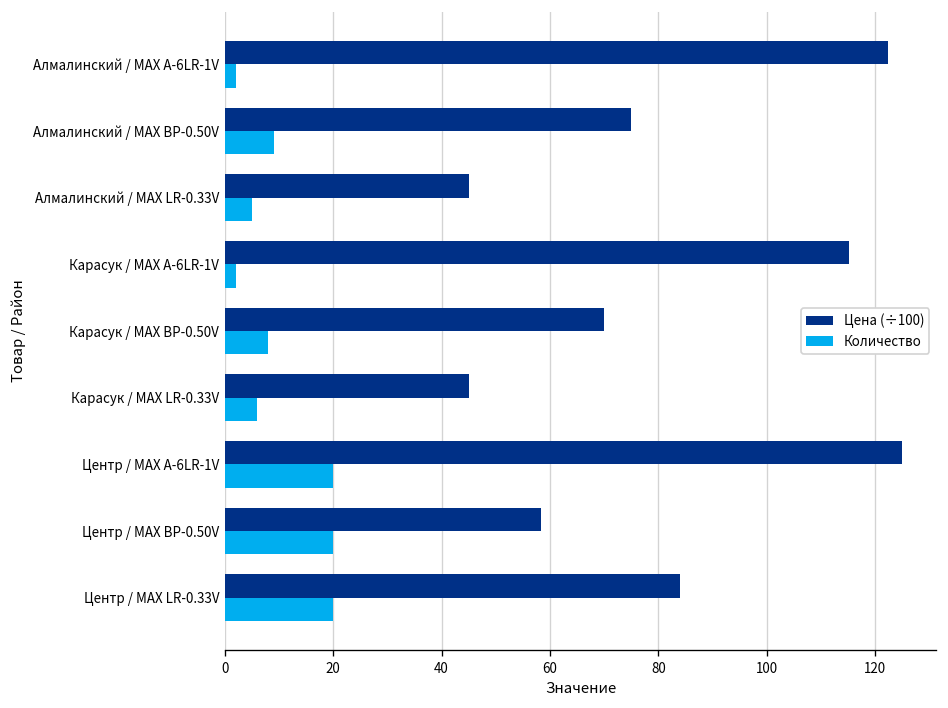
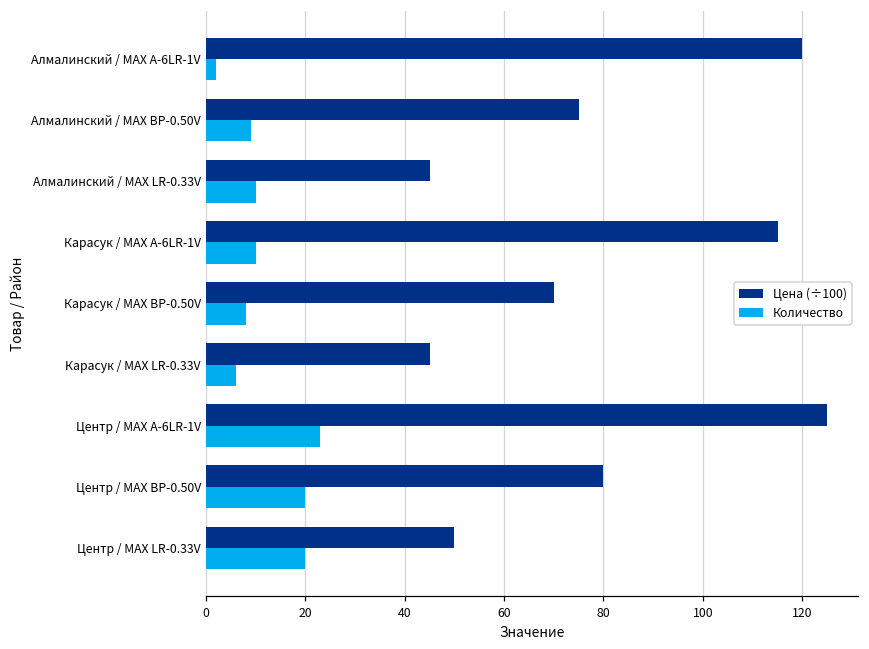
Цена (÷100), Алмалинский / MAX A-6LR-1V: 122 -> 120
Количество, Алмалинский / MAX LR-0.33V: 5 -> 10
Количество, Карасук / MAX A-6LR-1V: 2 -> 10
Количество, Центр / MAX A-6LR-1V: 20 -> 23
Цена (÷100), Центр / MAX BP-0.50V: 58 -> 80
Цена (÷100), Центр / MAX LR-0.33V: 84 -> 50
